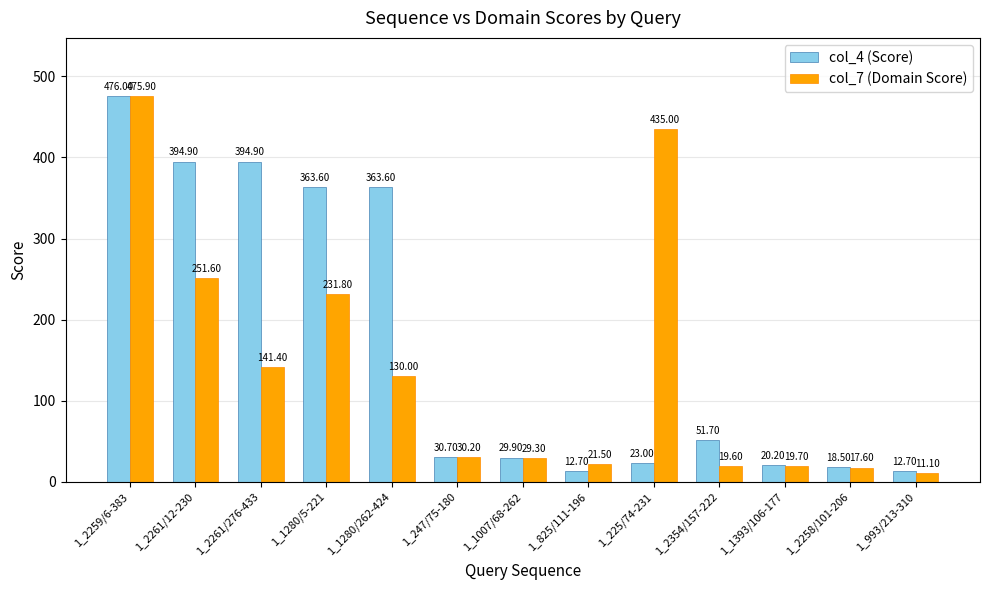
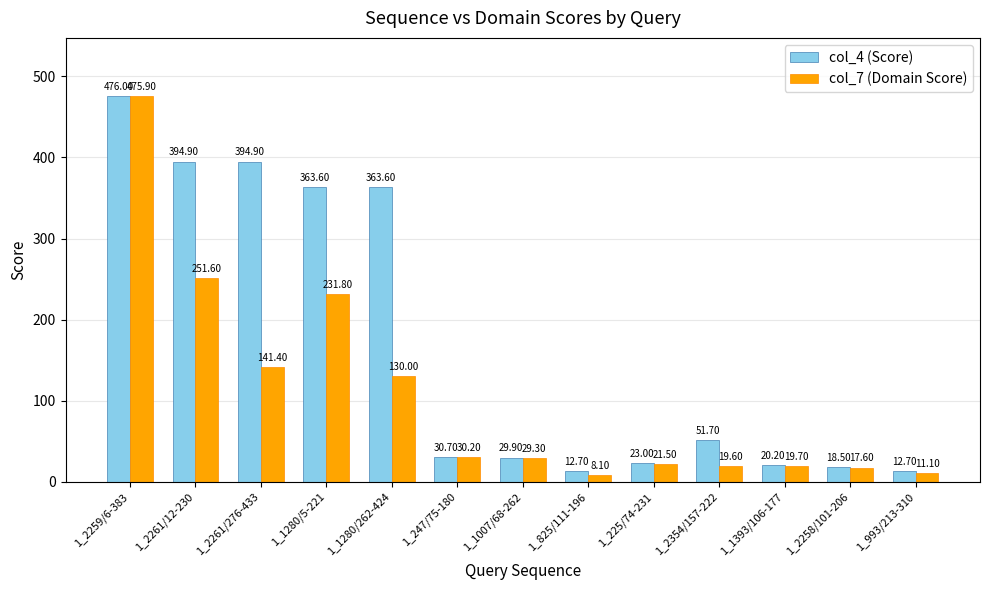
col_7 (Domain Score), 1_825/111-196: 21.50 -> 8.10
col_7 (Domain Score), 1_225/74-231: 435.00 -> 21.50
